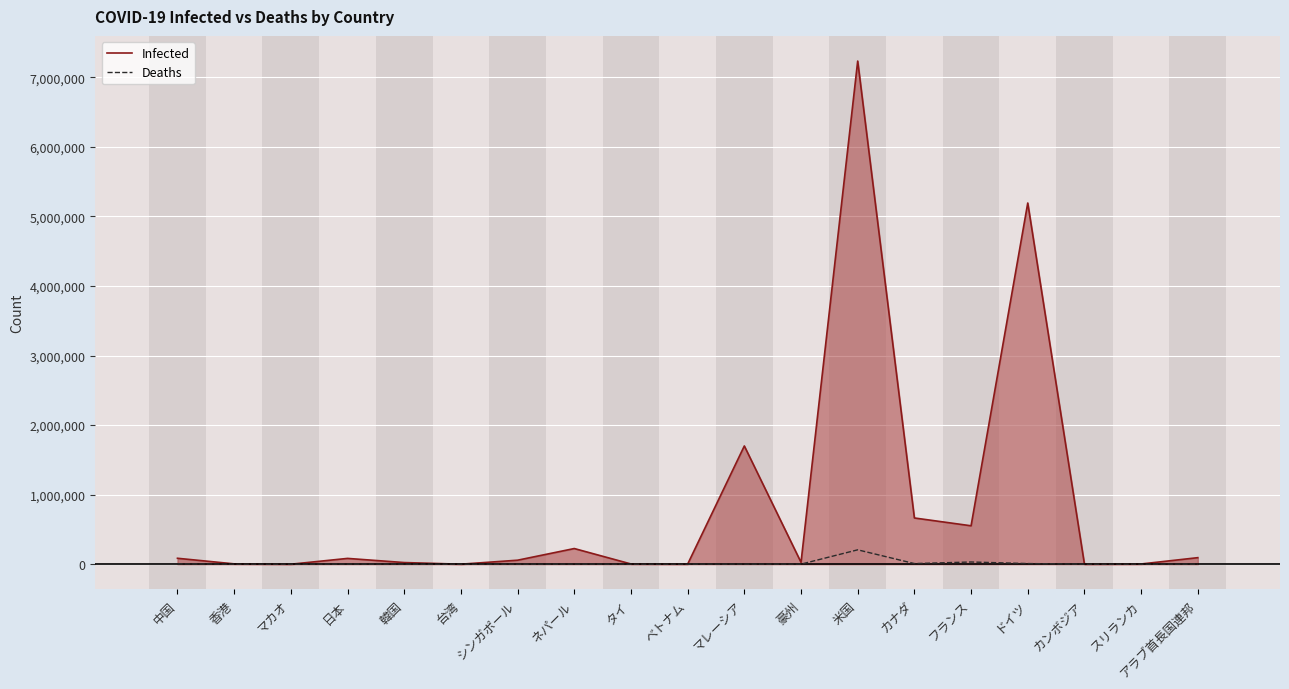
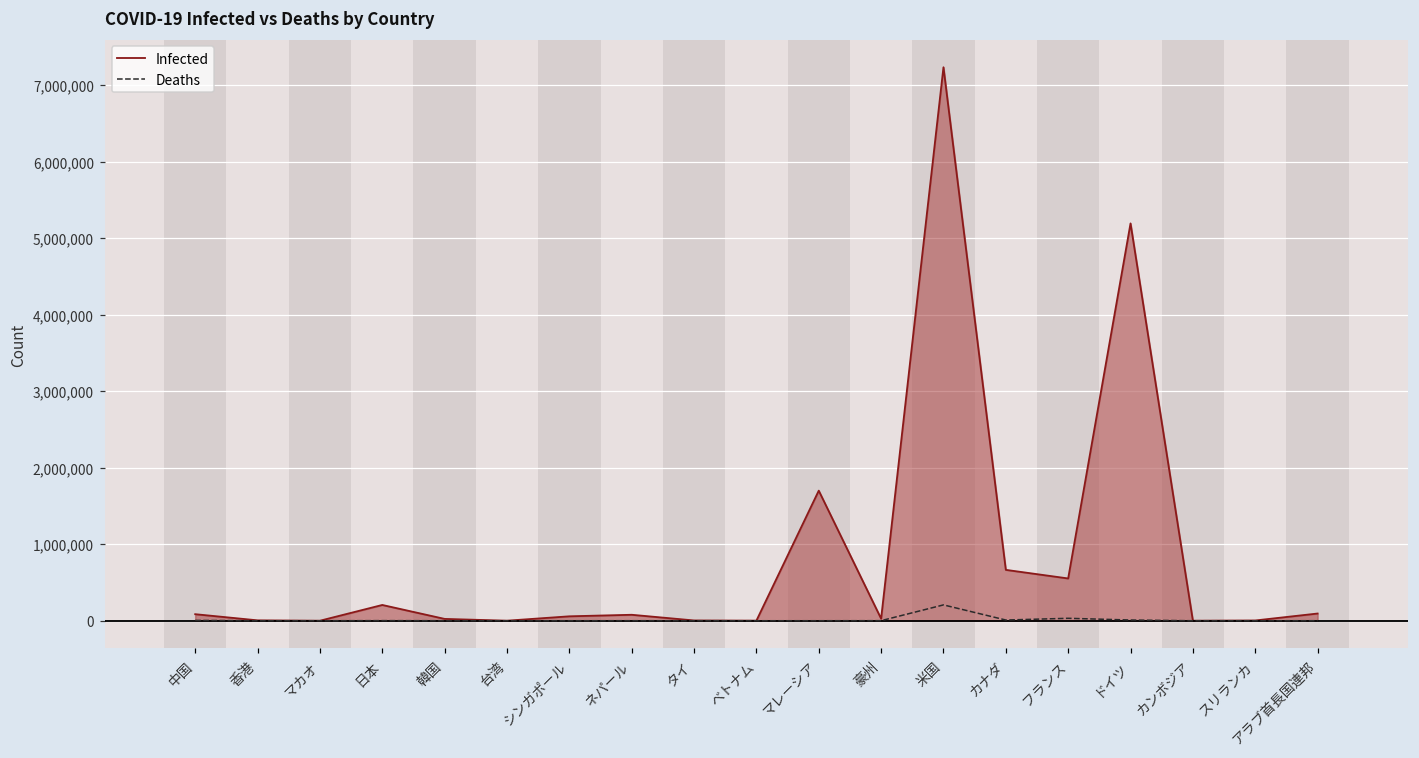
Infected, 日本: 100,000 -> 200,000
Infected, ネパール: 200,000 -> 100,000
